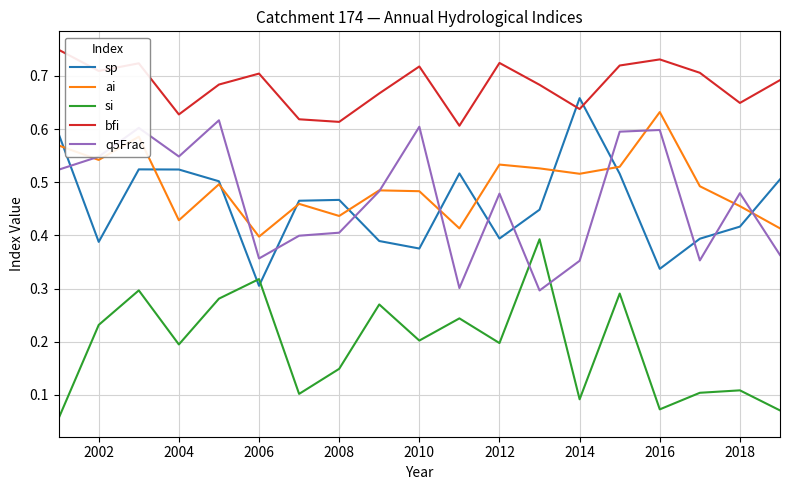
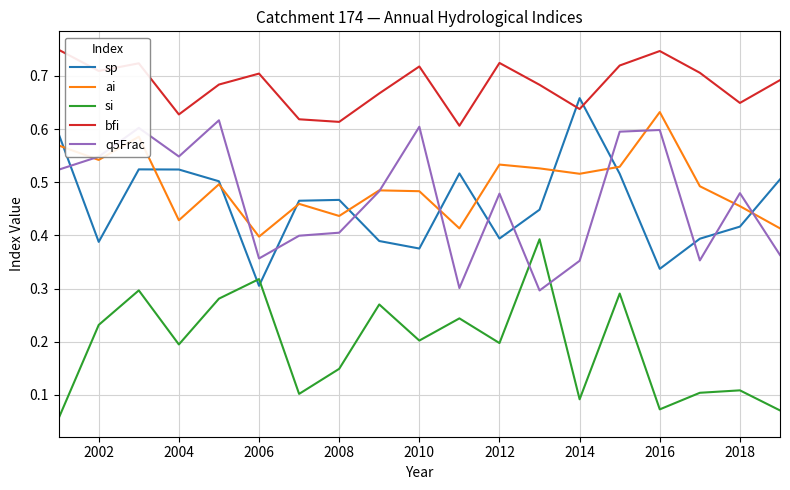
bfi, 2016: 0.73 -> 0.75
